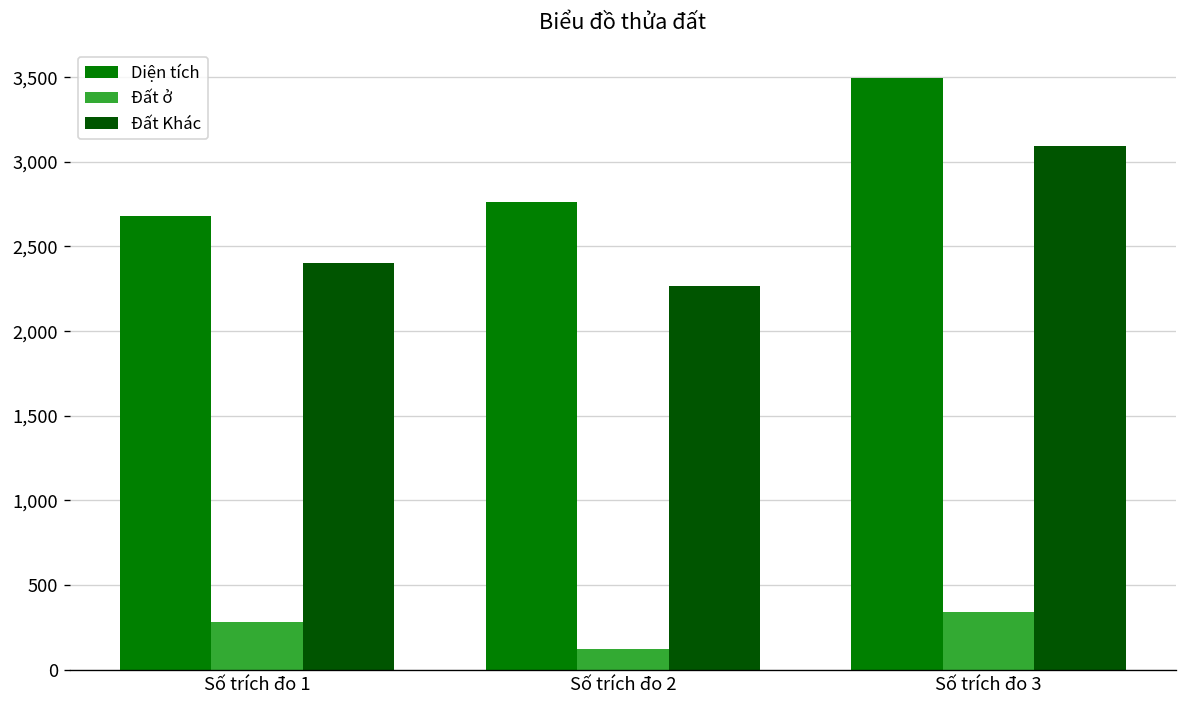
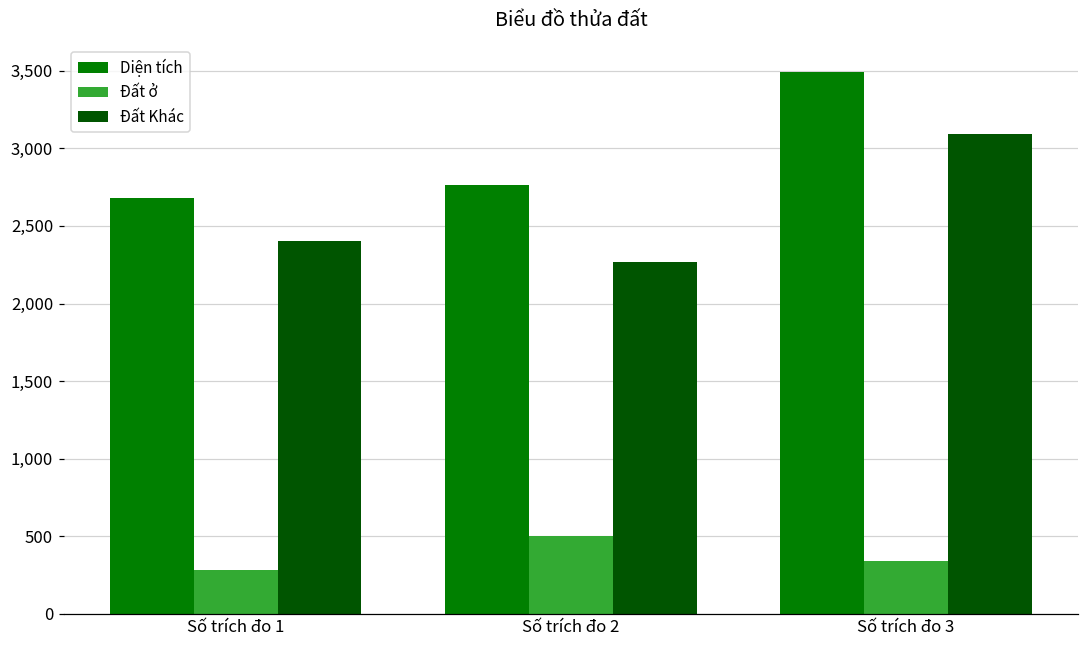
Đất ở, Số trích đo 2: 120 -> 500
